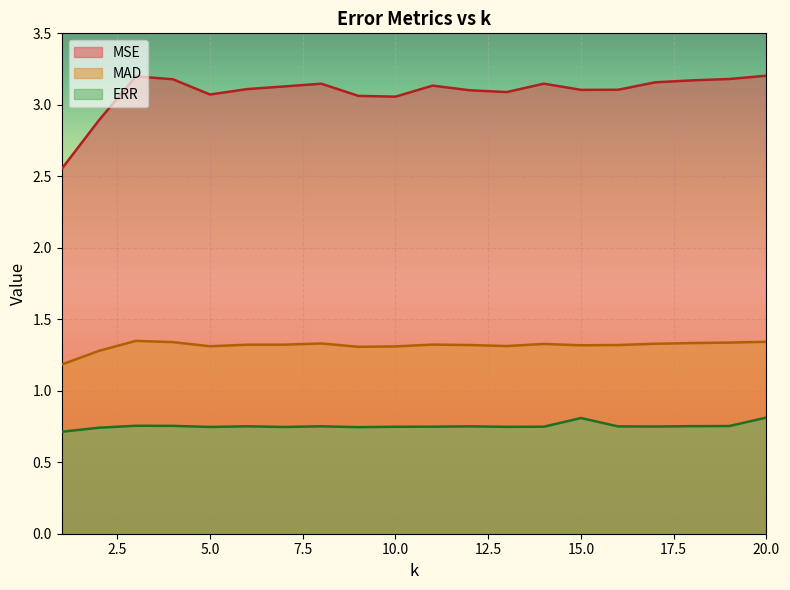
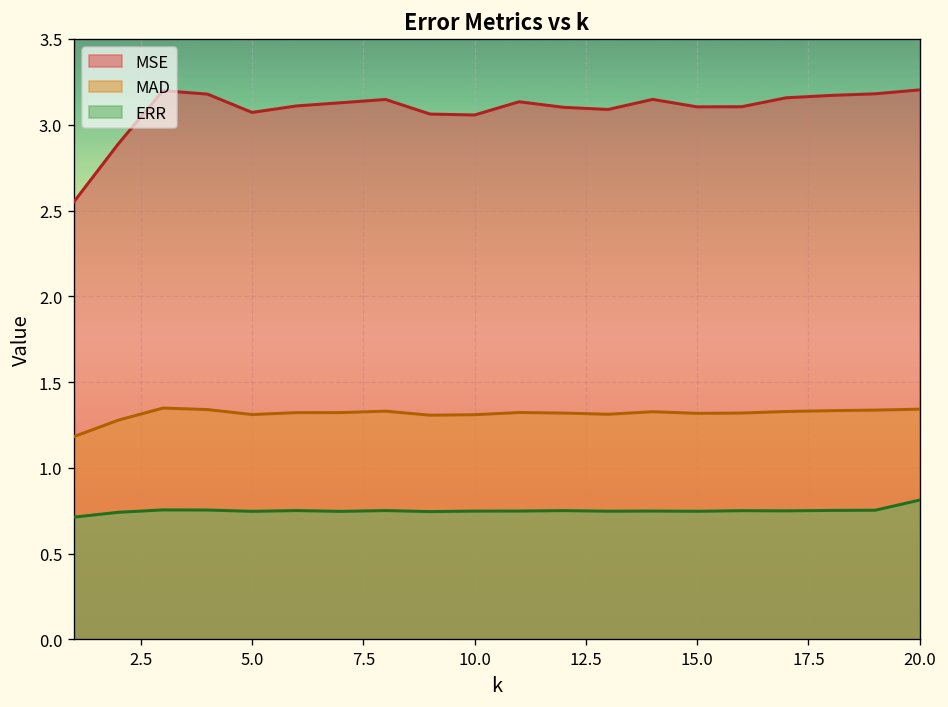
ERR, 15.0: 0.81 -> 0.75
